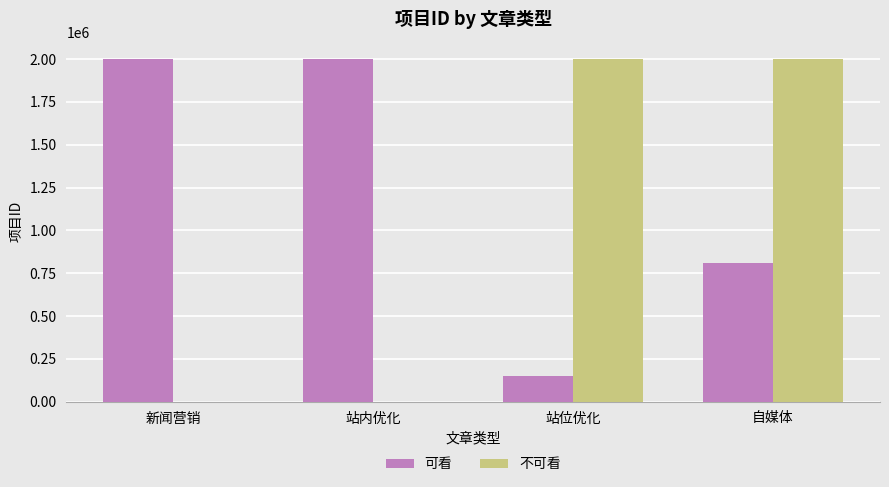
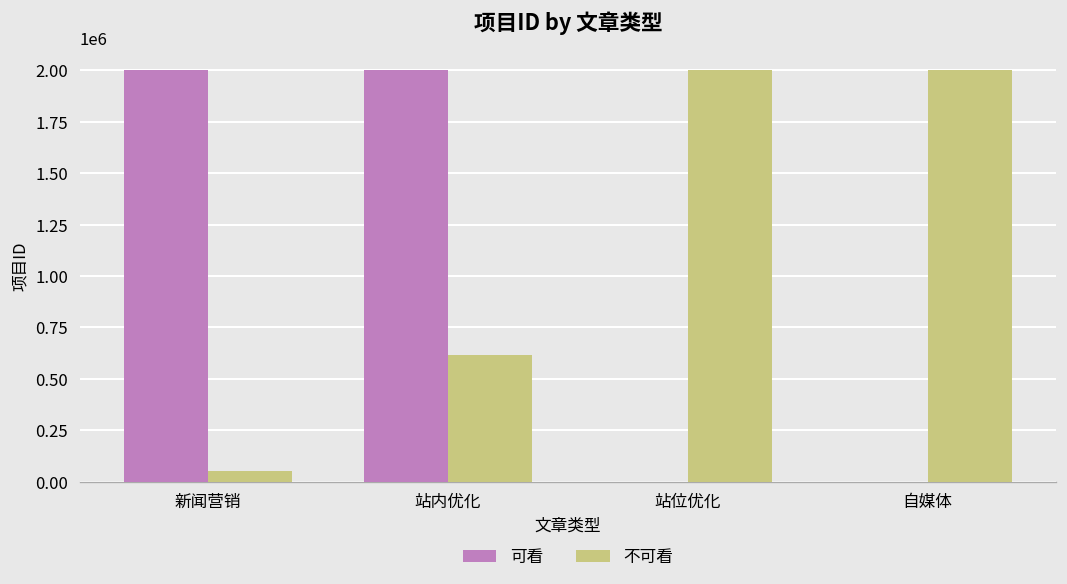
不可看, 新闻营销: 0 -> 50000
不可看, 站内优化: 0 -> 610000
可看, 站位优化: 150000 -> 0
可看, 自媒体: 810000 -> 0
